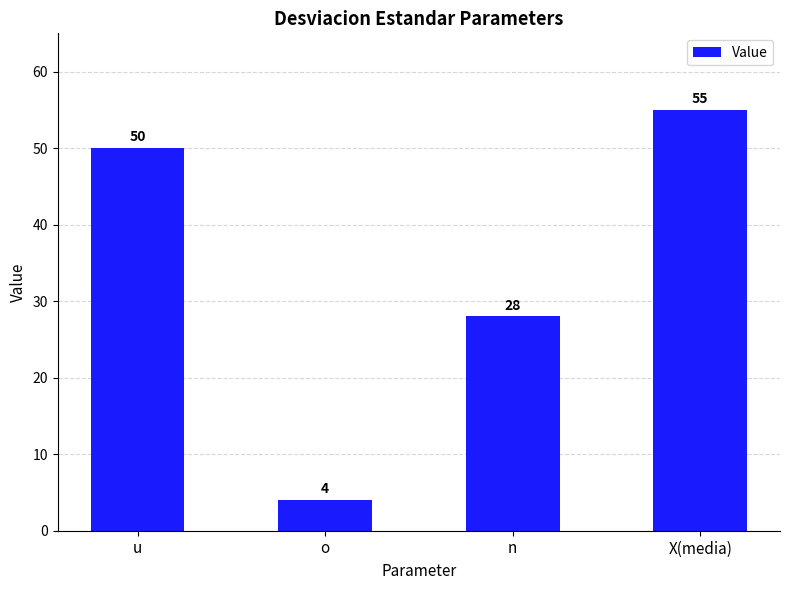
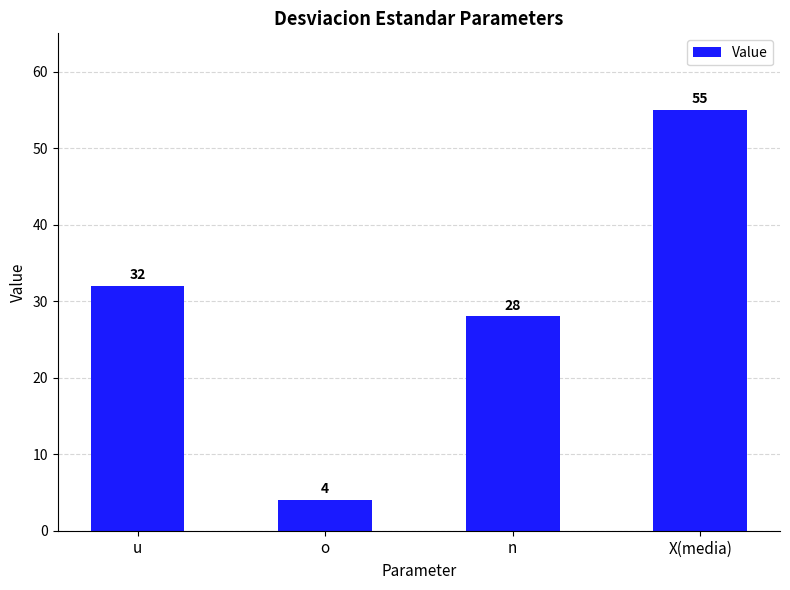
u: 50 -> 32
